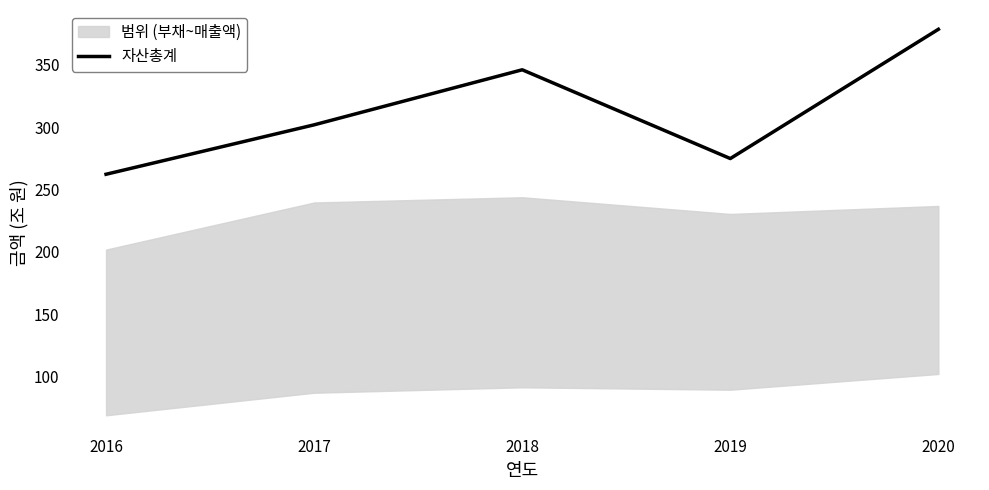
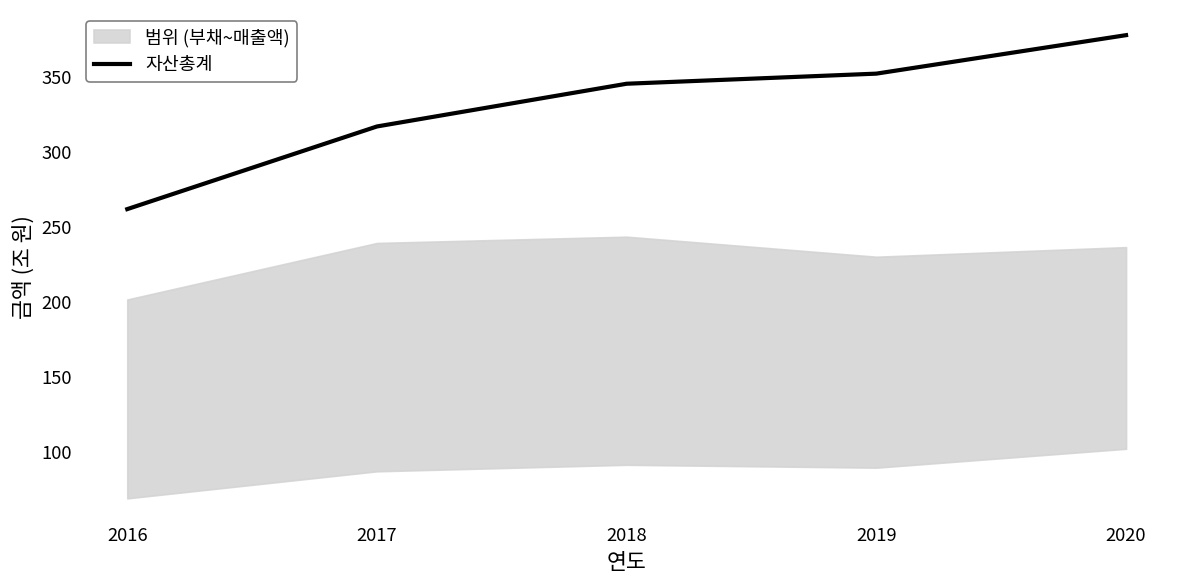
자산총계, 2017: 302 -> 317
자산총계, 2019: 275 -> 353
